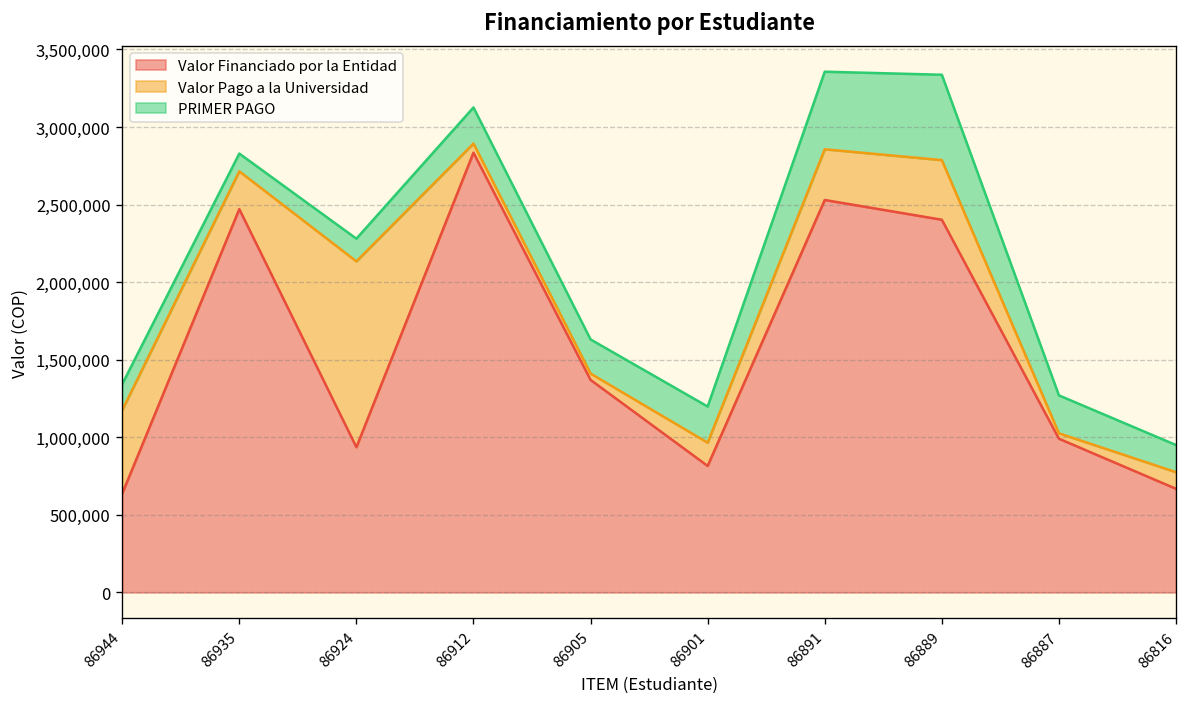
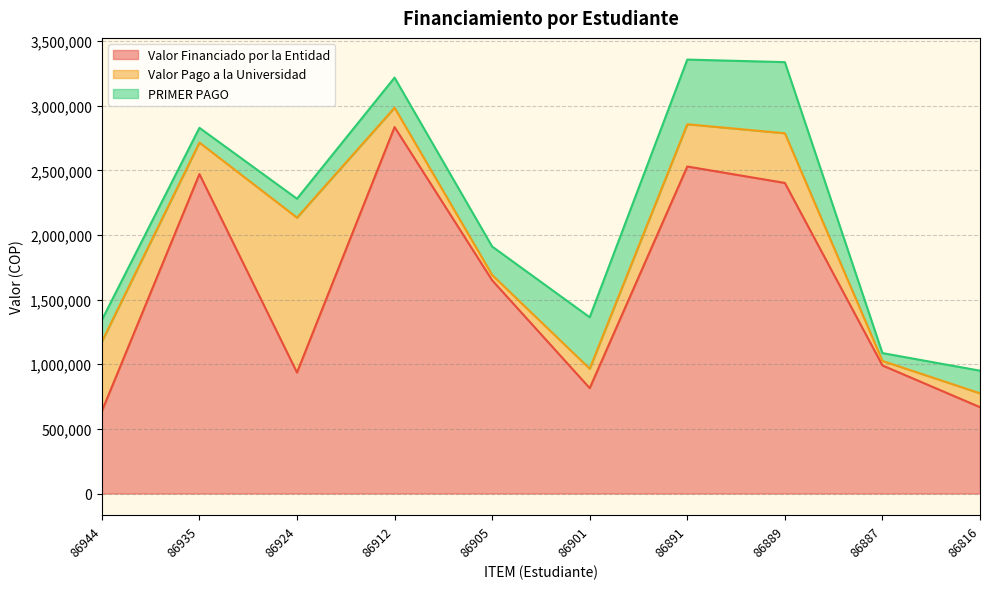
Valor Pago a la Universidad, 86912: 60,000 -> 150,000
Valor Financiado por la Entidad, 86905: 1,370,000 -> 1,650,000
PRIMER PAGO, 86901: 230,000 -> 400,000
PRIMER PAGO, 86887: 240,000 -> 60,000
